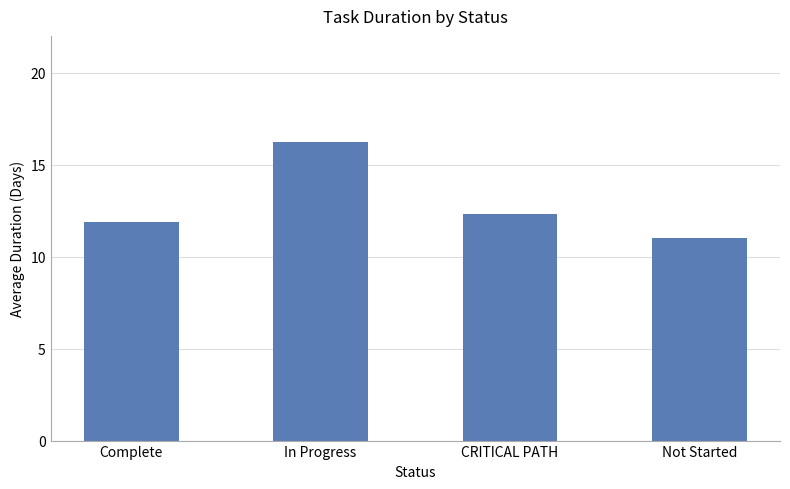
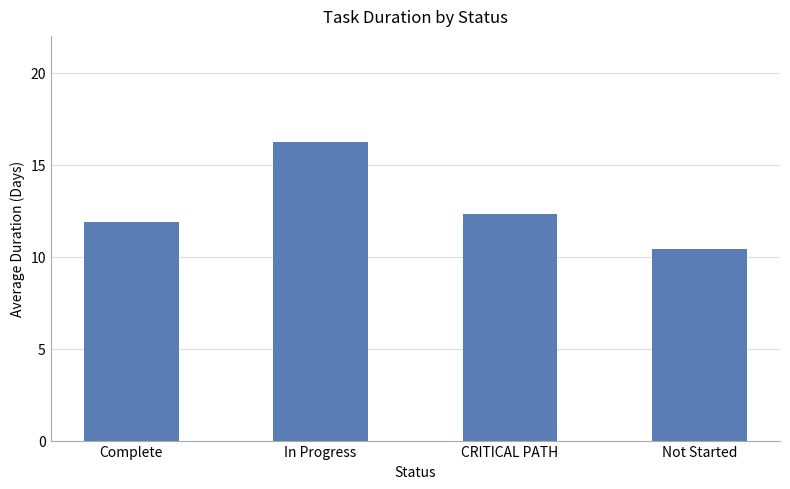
Not Started: 11.0 -> 10.4
